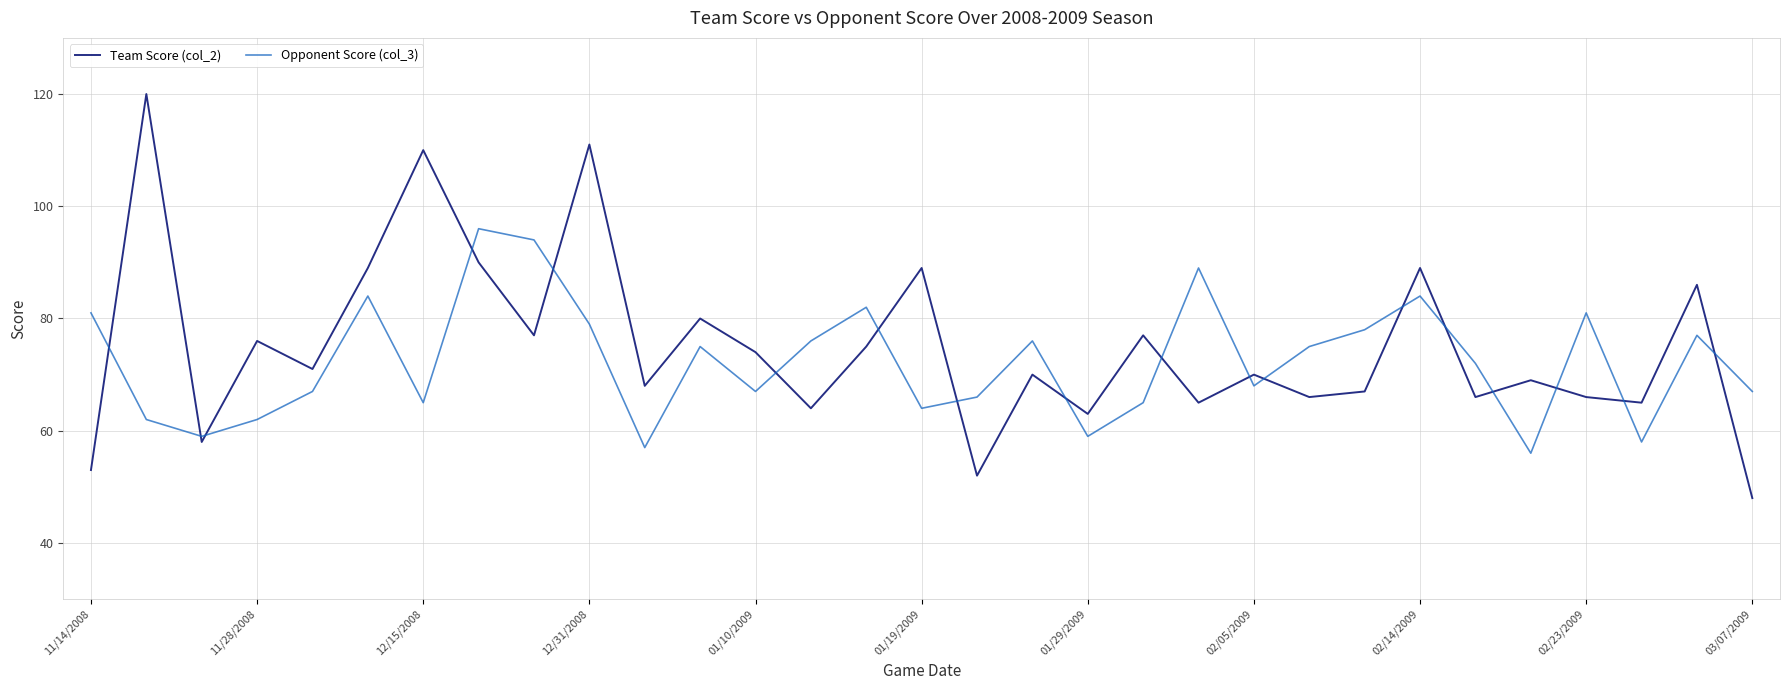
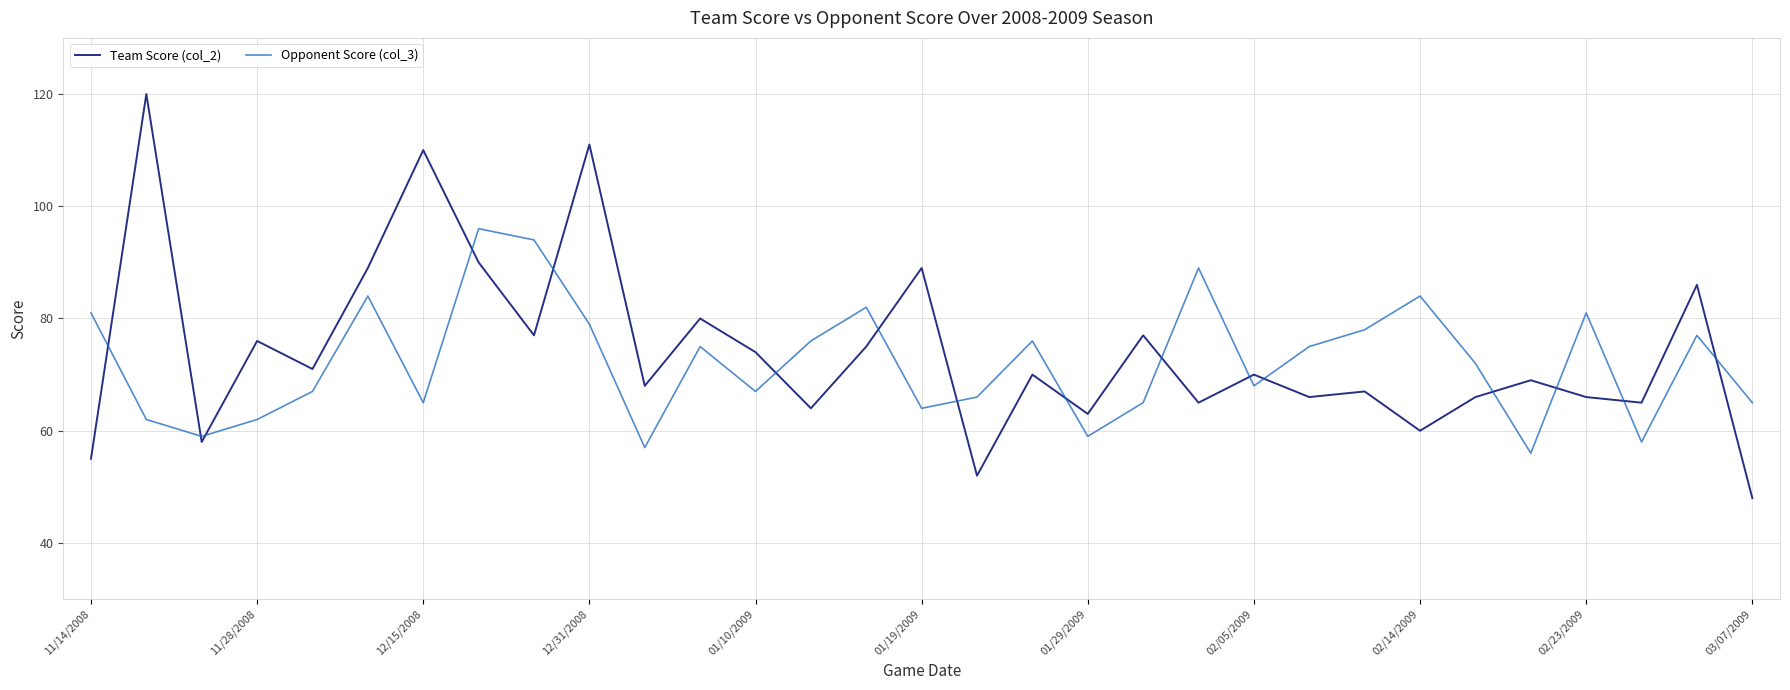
Team Score (col_2), 11/14/2008: 53 -> 55
Team Score (col_2), 02/14/2009: 89 -> 60
Opponent Score (col_3), 03/07/2009: 67 -> 65
